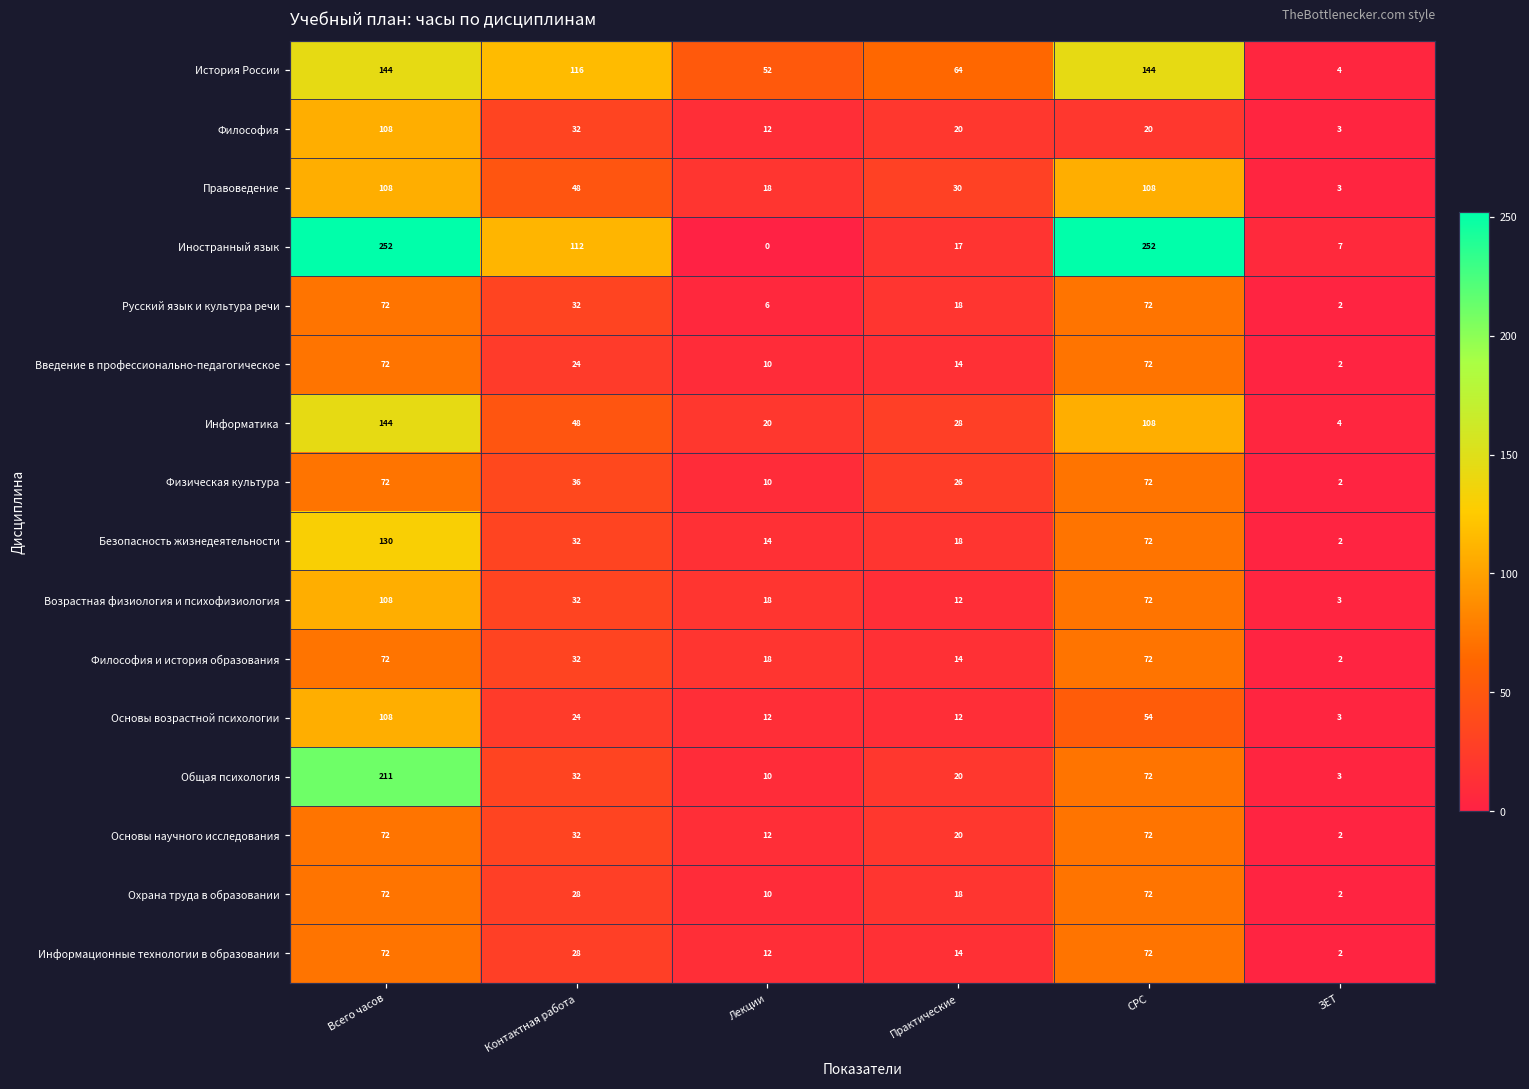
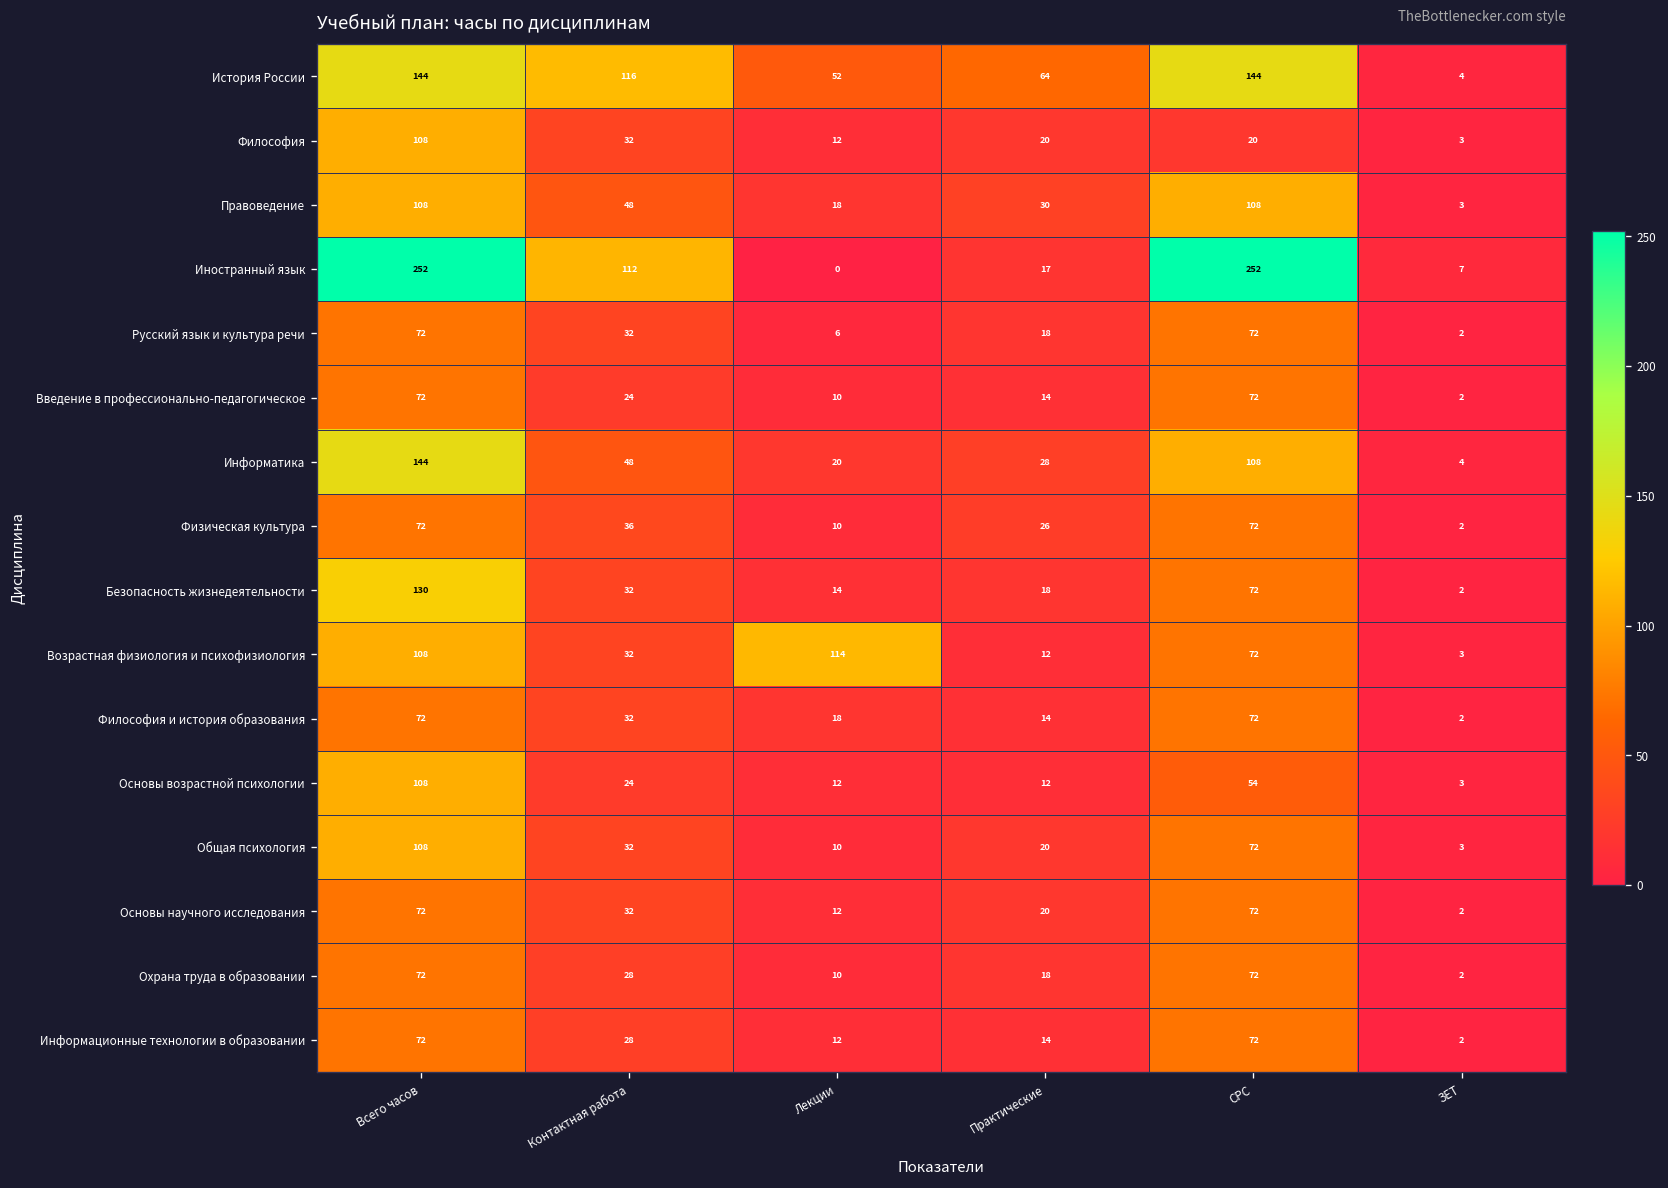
Возрастная физиология и психофизиология, Лекции: 18 -> 114
Общая психология, Всего часов: 211 -> 108
